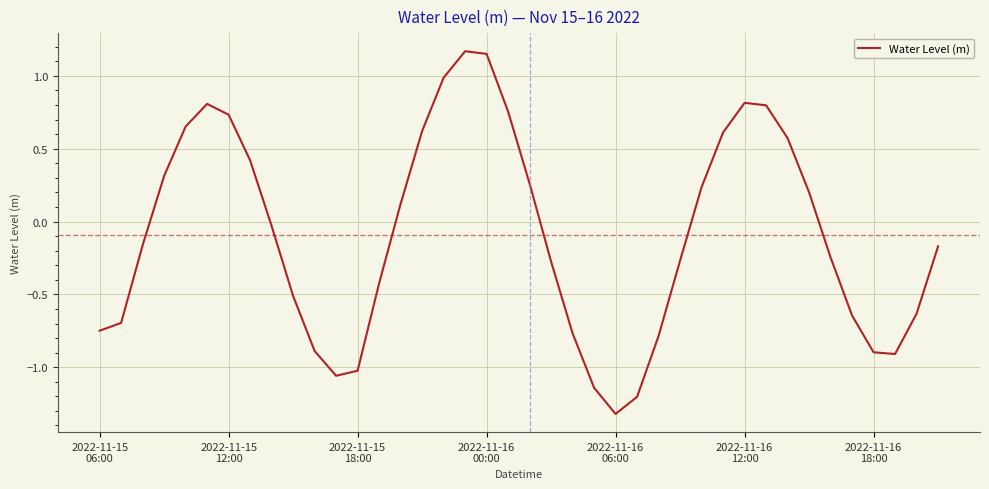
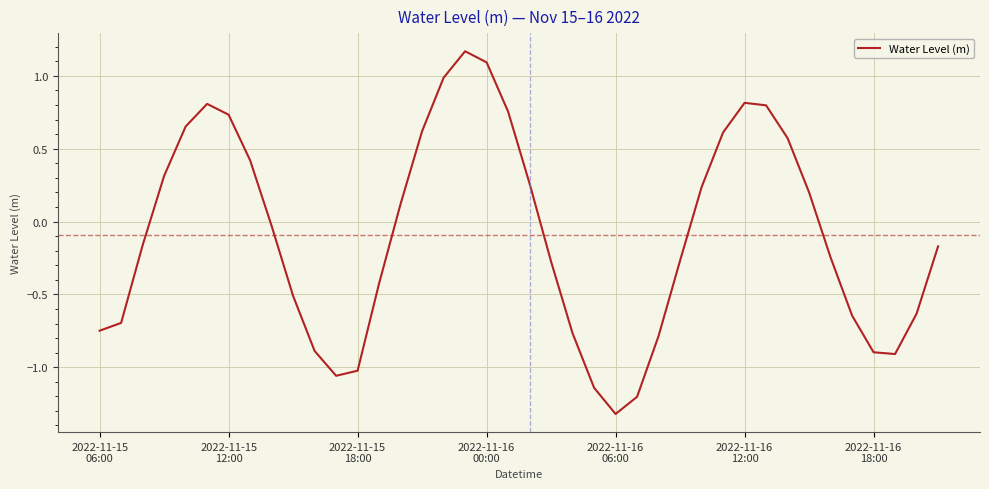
2022-11-16 00:00: 1.15 -> 1.09
